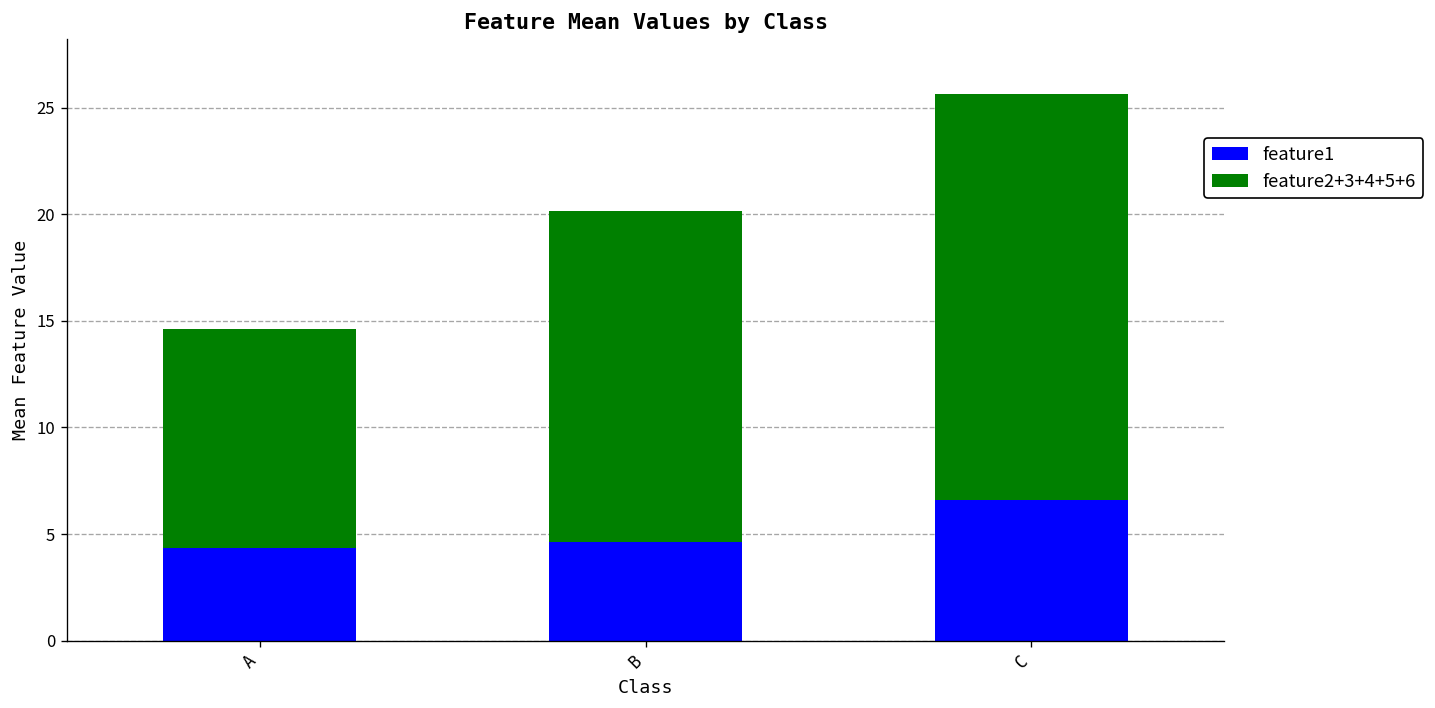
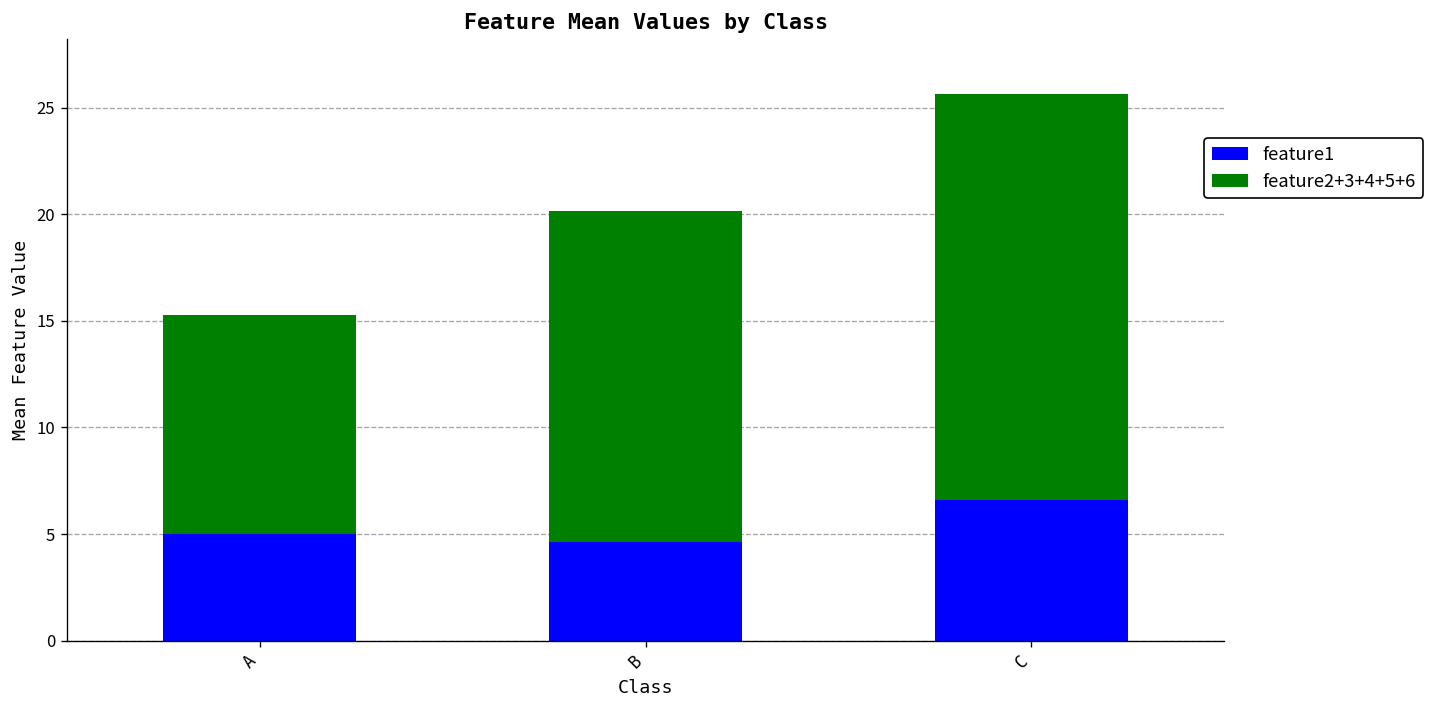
feature1, A: 4.3 -> 5.0
